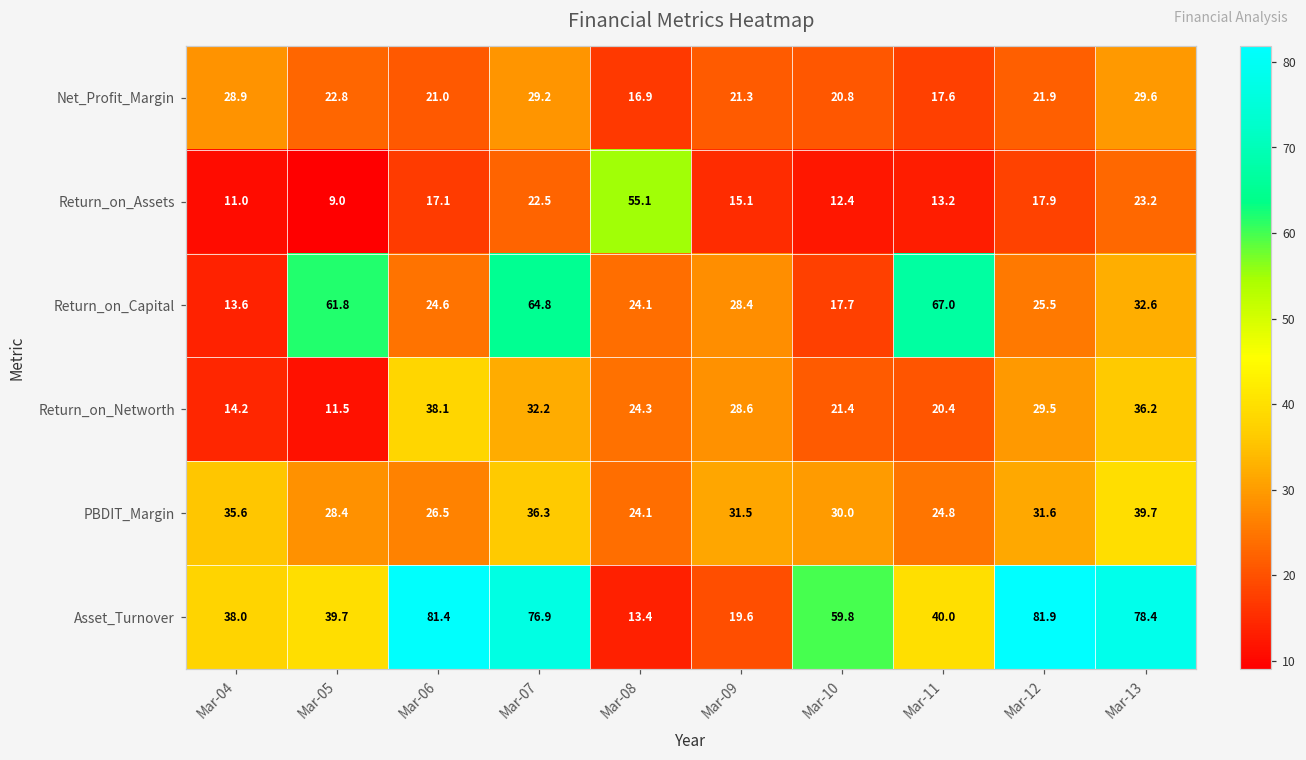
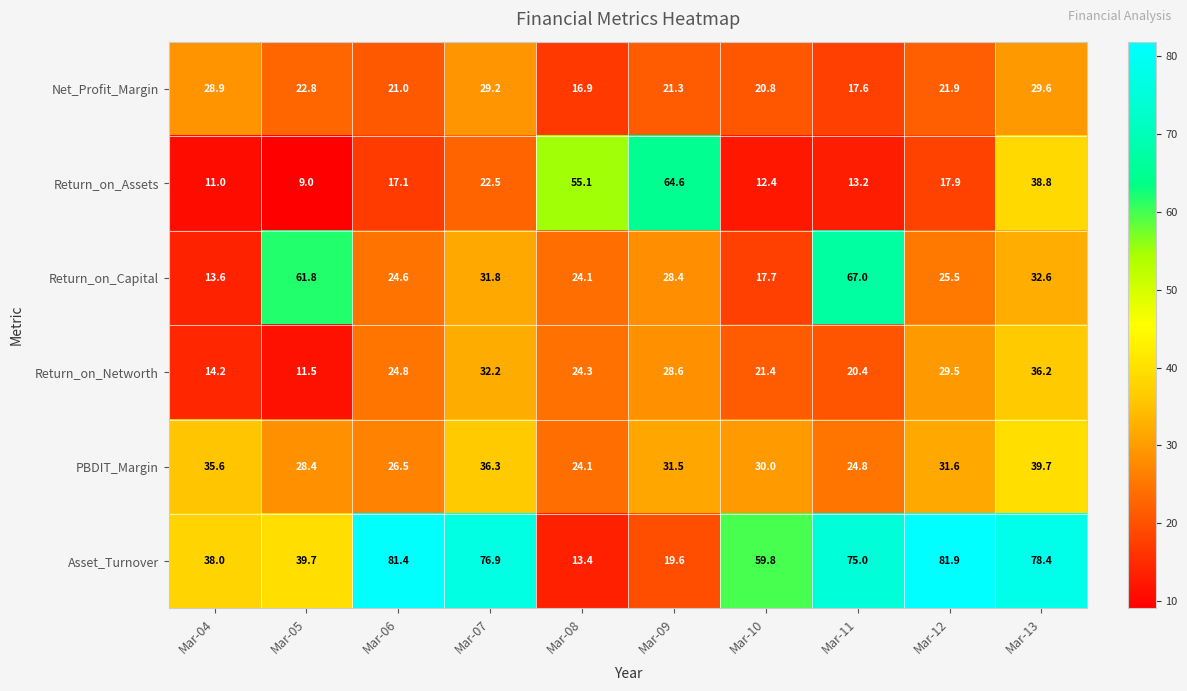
Return_on_Assets, Mar-09: 15.1 -> 64.6
Return_on_Assets, Mar-13: 23.2 -> 38.8
Return_on_Capital, Mar-07: 64.8 -> 31.8
Return_on_Networth, Mar-06: 38.1 -> 24.8
Asset_Turnover, Mar-11: 40.0 -> 75.0
